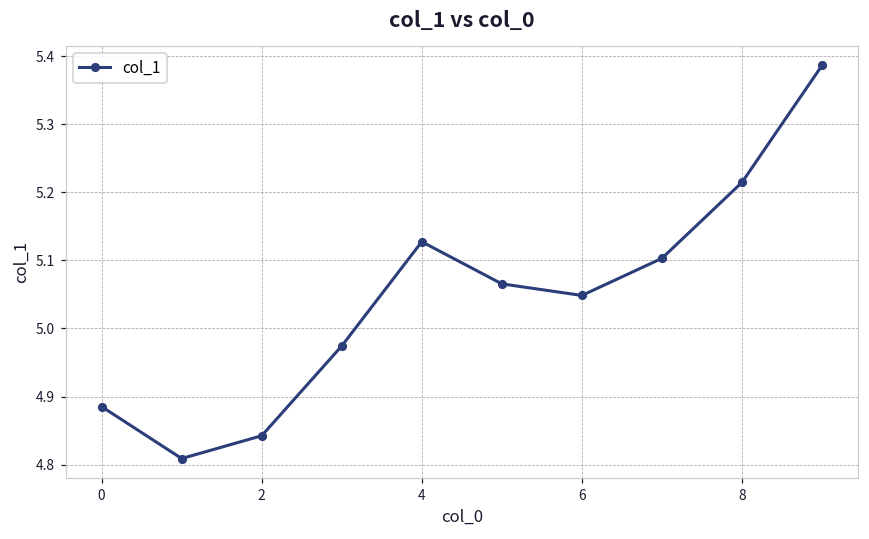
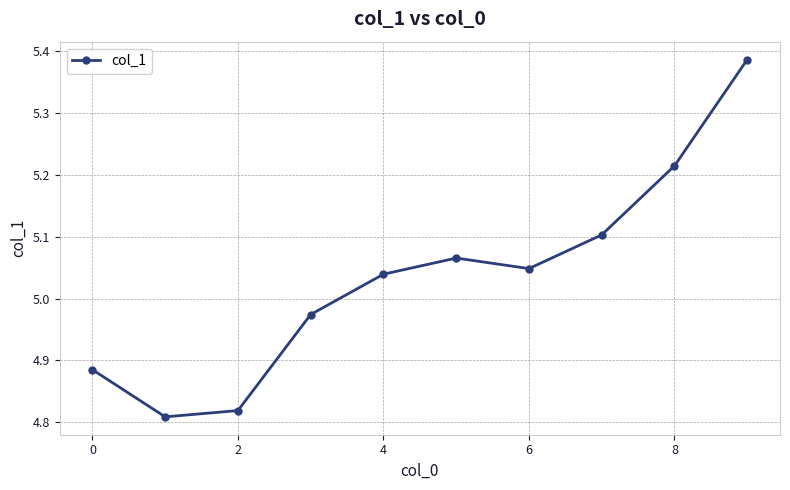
2: 4.84 -> 4.82
4: 5.13 -> 5.04
